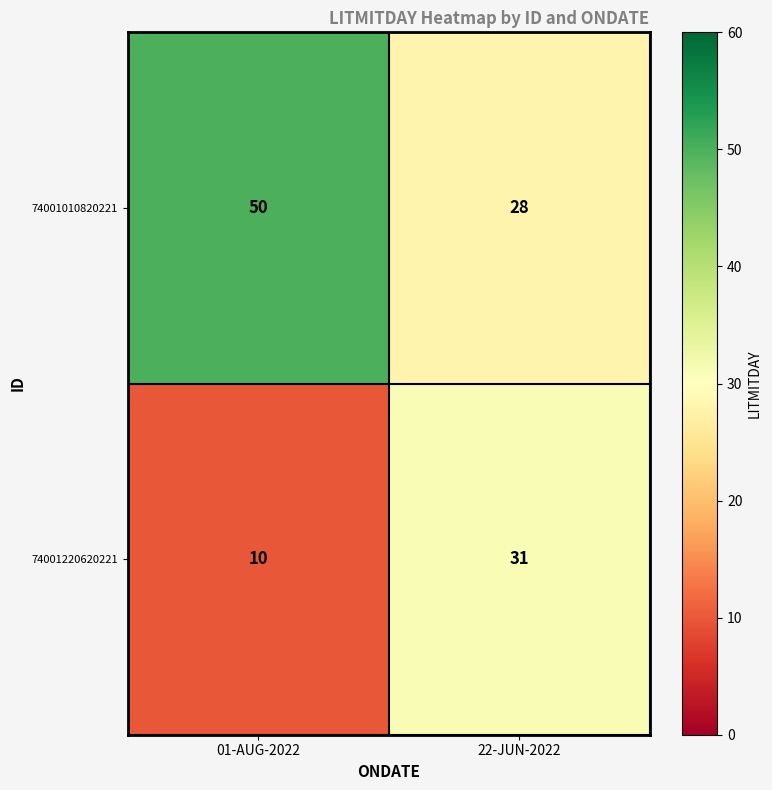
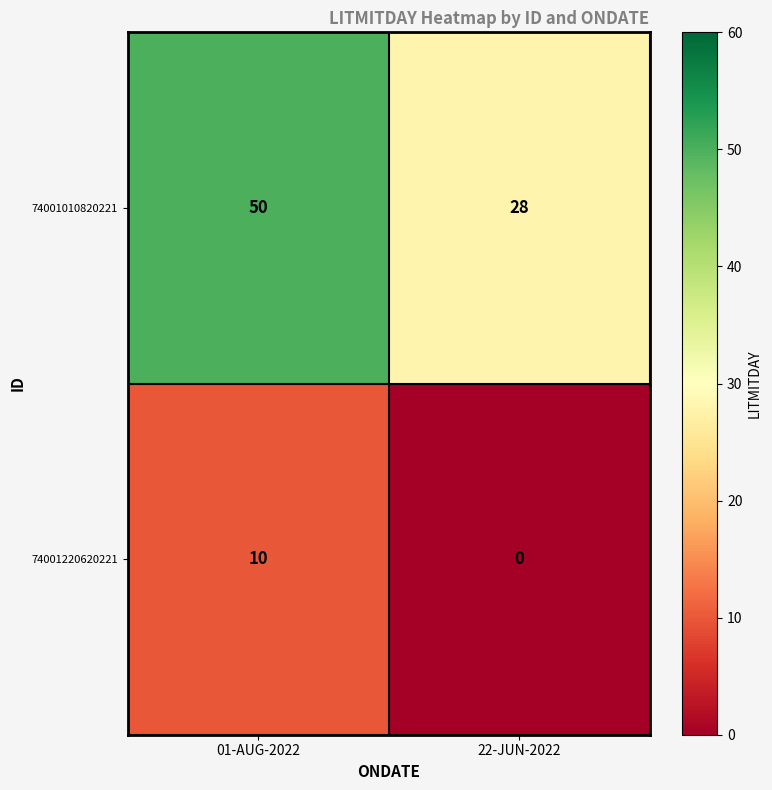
74001220620221, 22-JUN-2022: 31 -> 0
